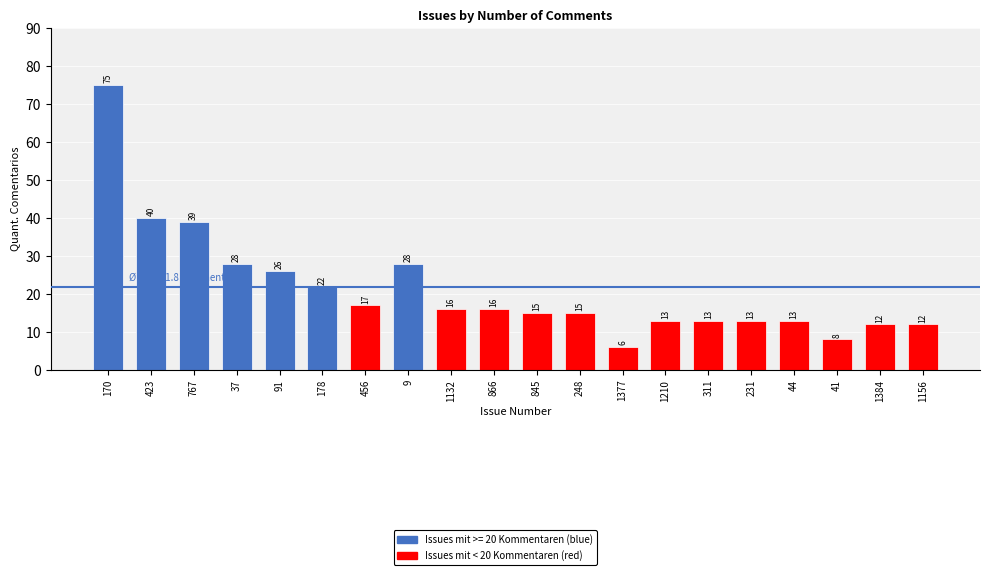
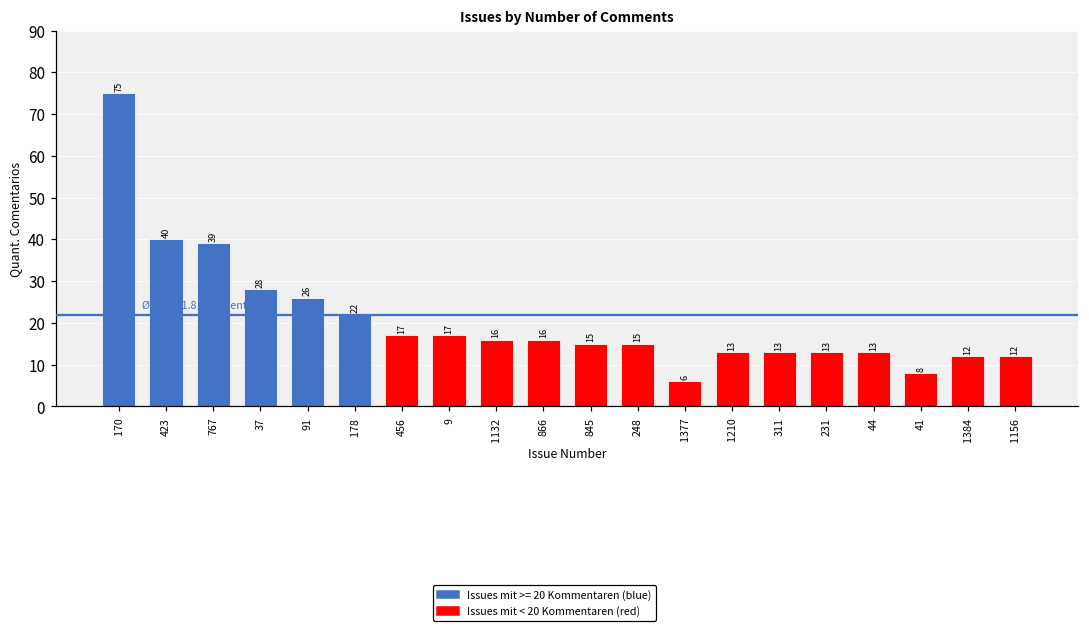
9: 28 -> 17
